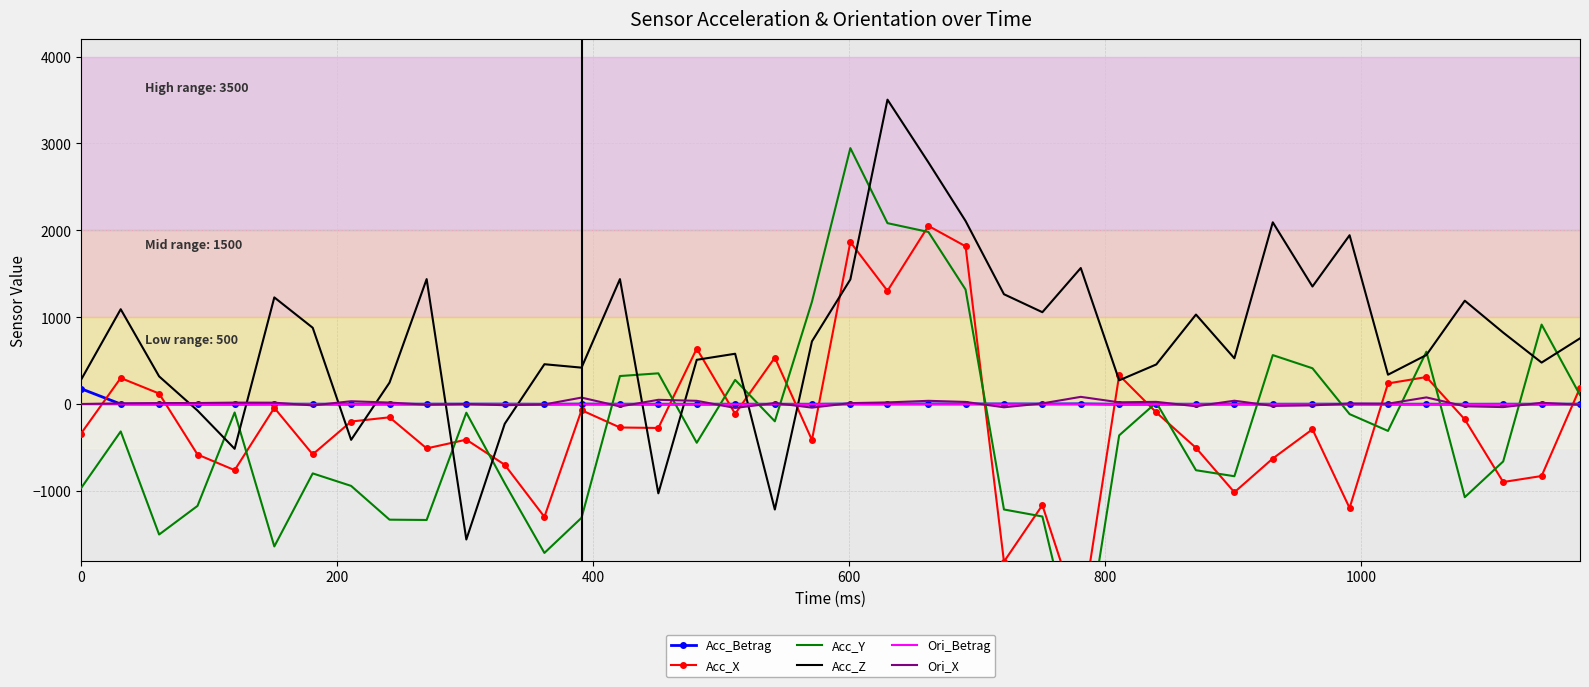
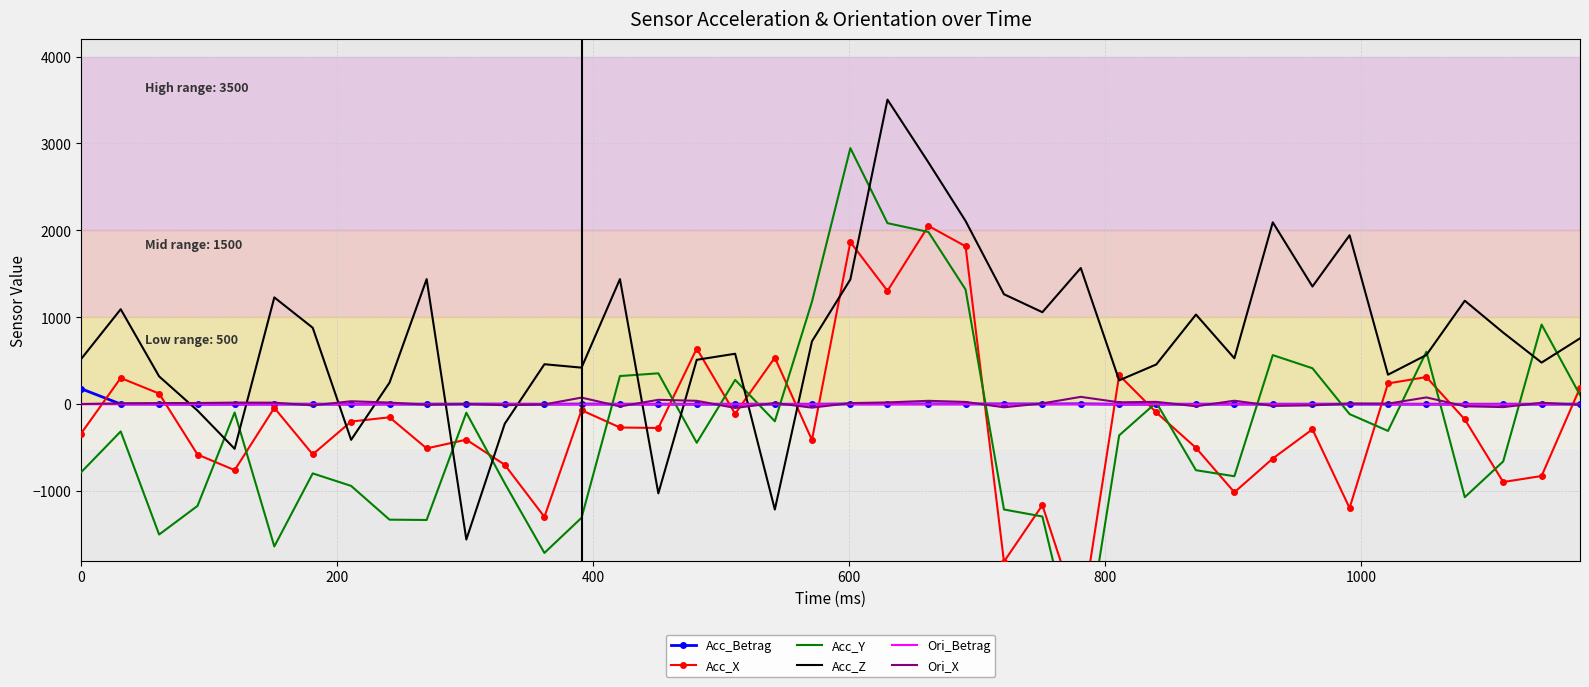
Acc_Y, 0: -1000 -> -800
Acc_Z, 0: 300 -> 500
